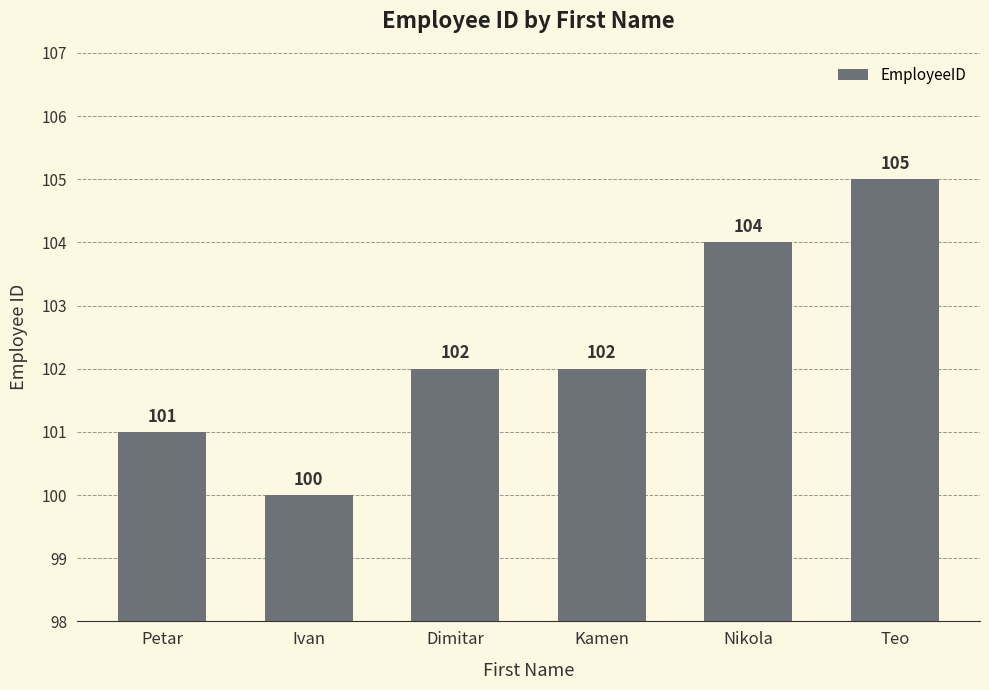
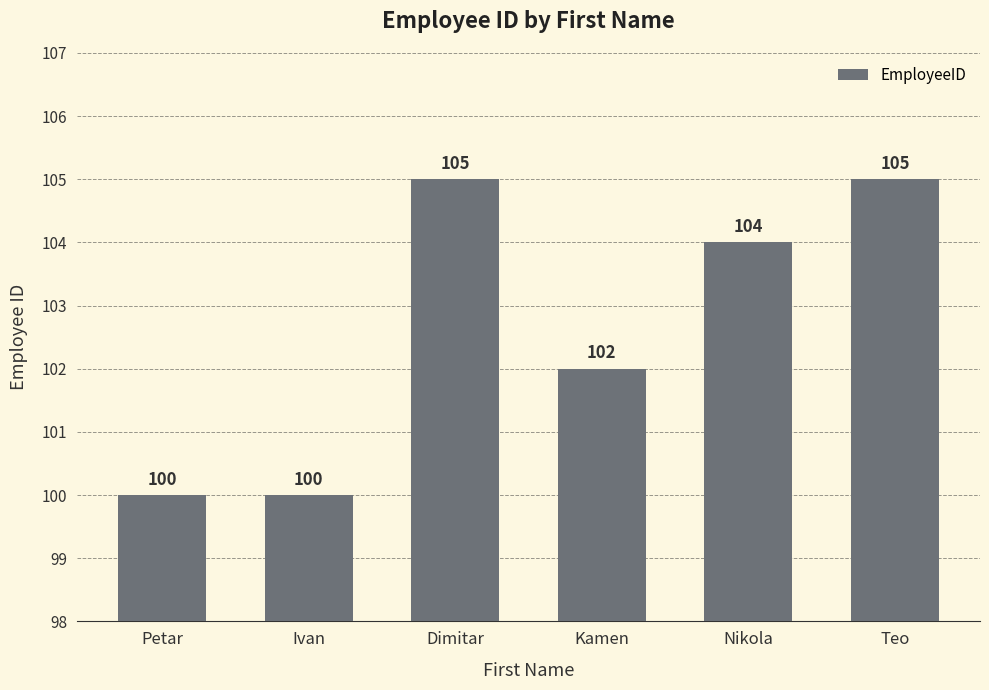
Petar: 101 -> 100
Dimitar: 102 -> 105
